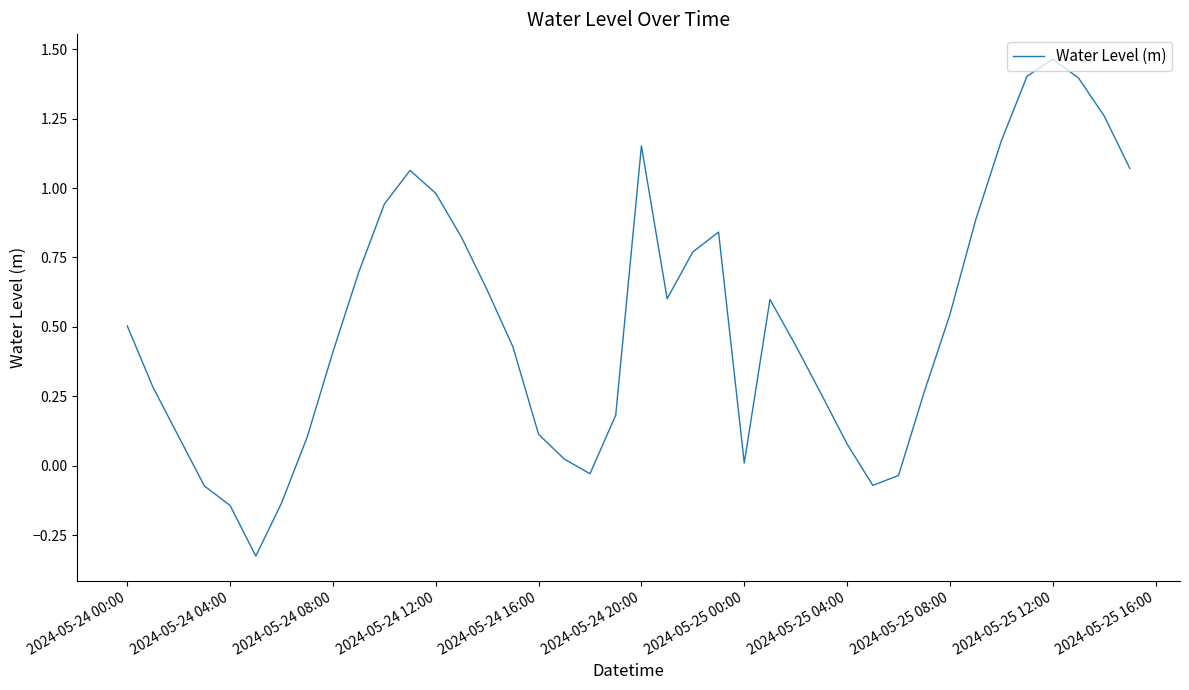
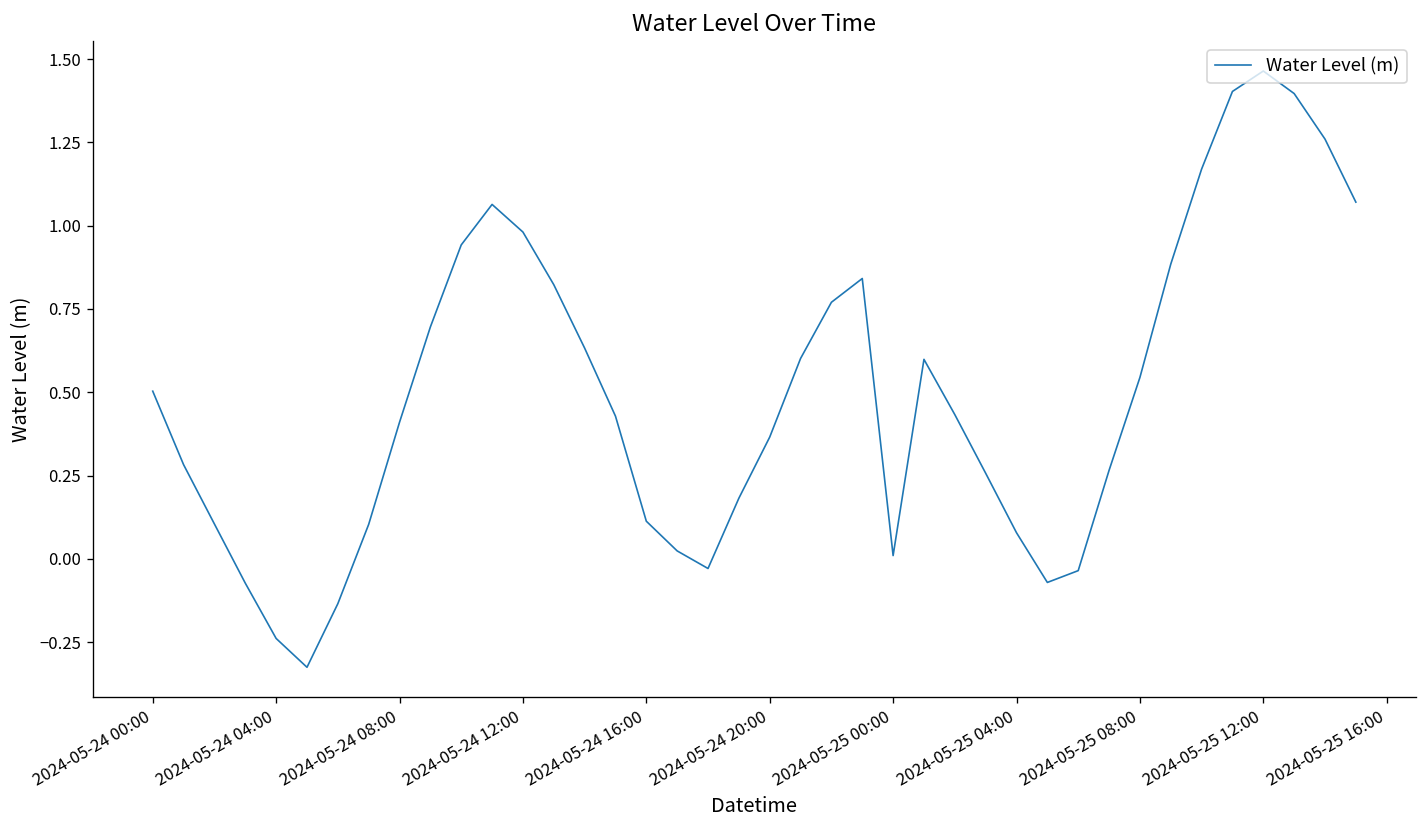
2024-05-24 04:00: -0.14 -> -0.24
2024-05-24 20:00: 1.15 -> 0.37
